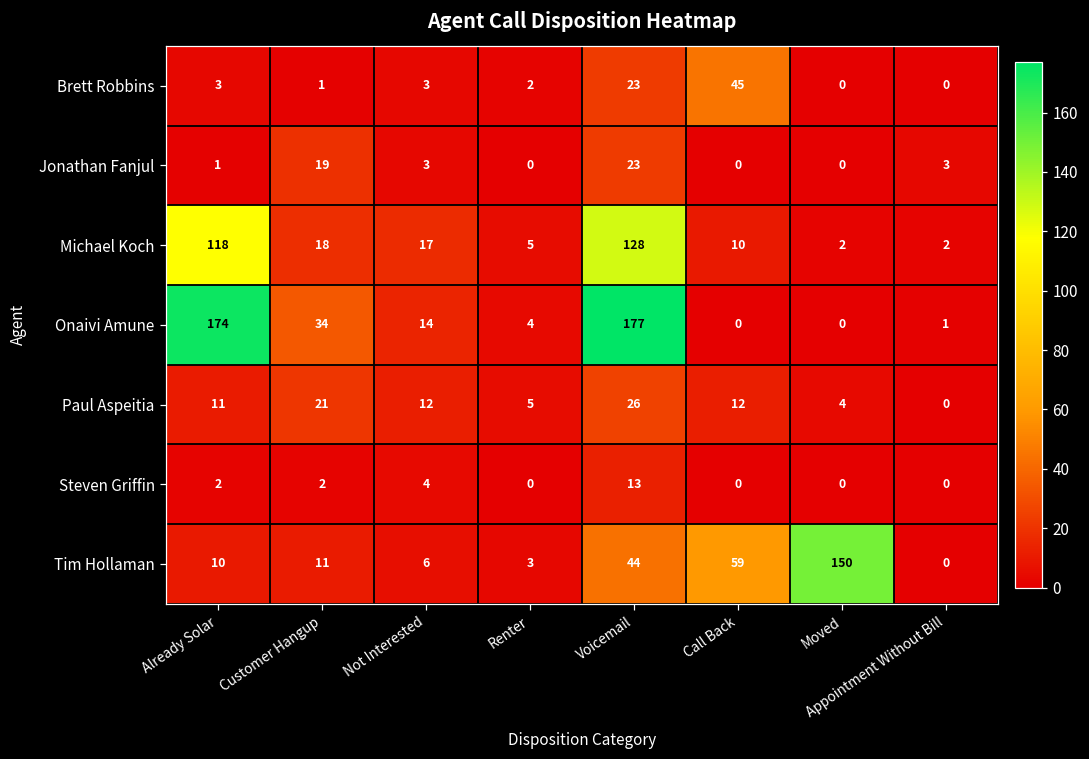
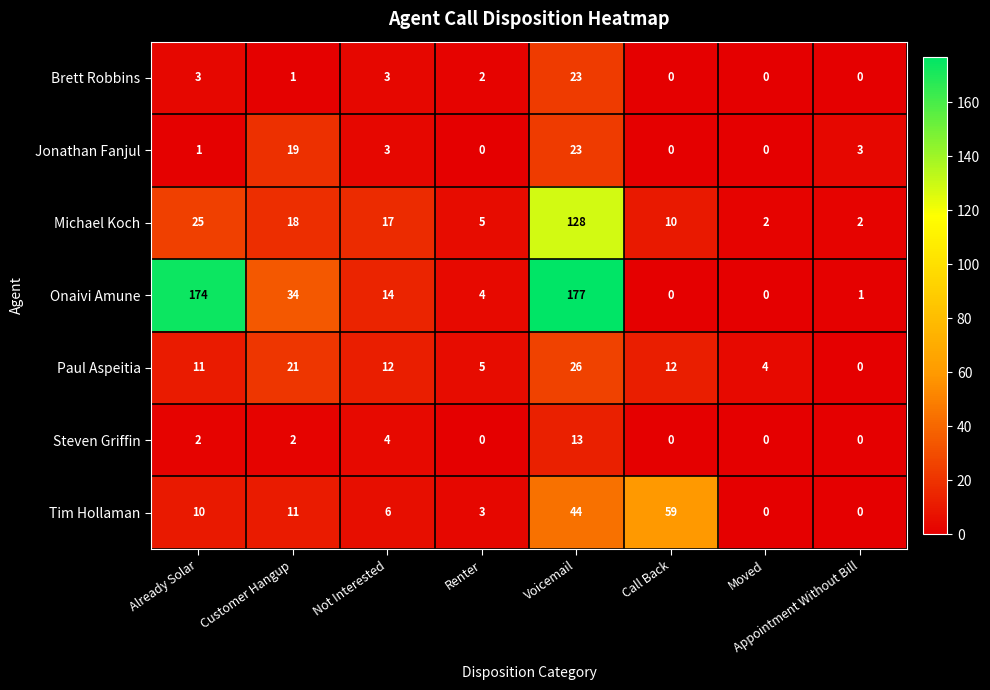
Brett Robbins, Call Back: 45 -> 0
Michael Koch, Already Solar: 118 -> 25
Tim Hollaman, Moved: 150 -> 0
